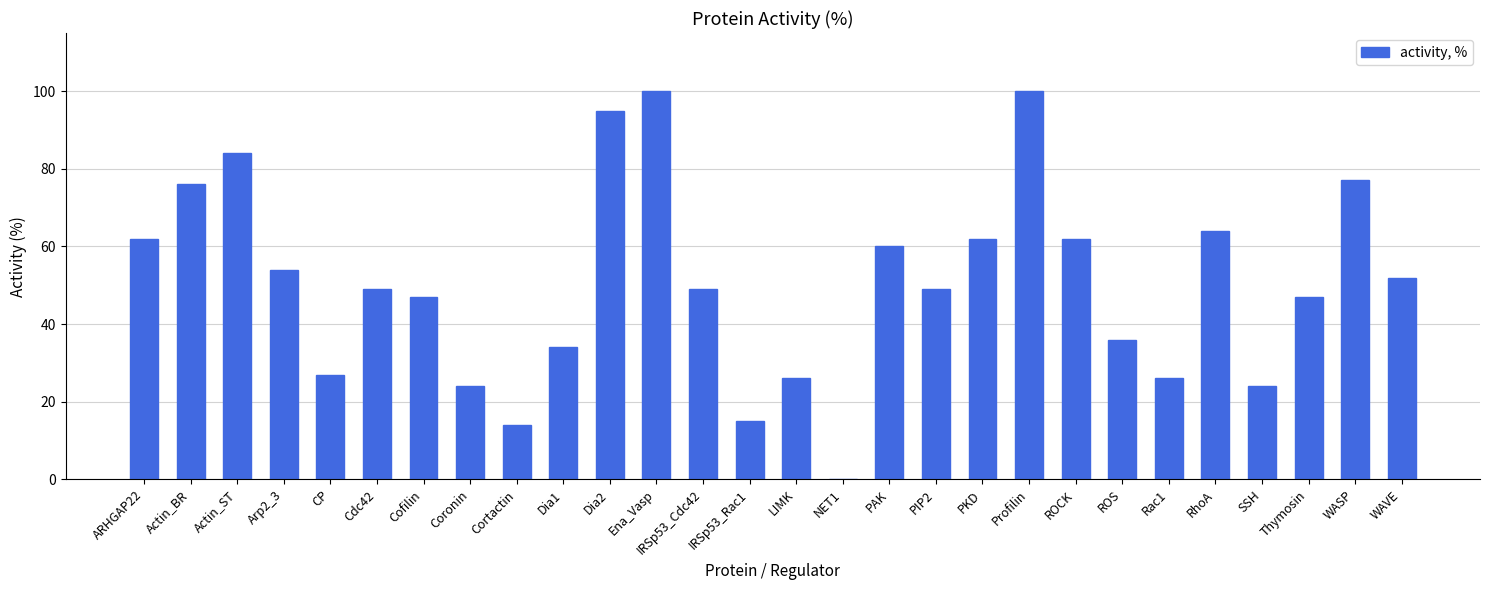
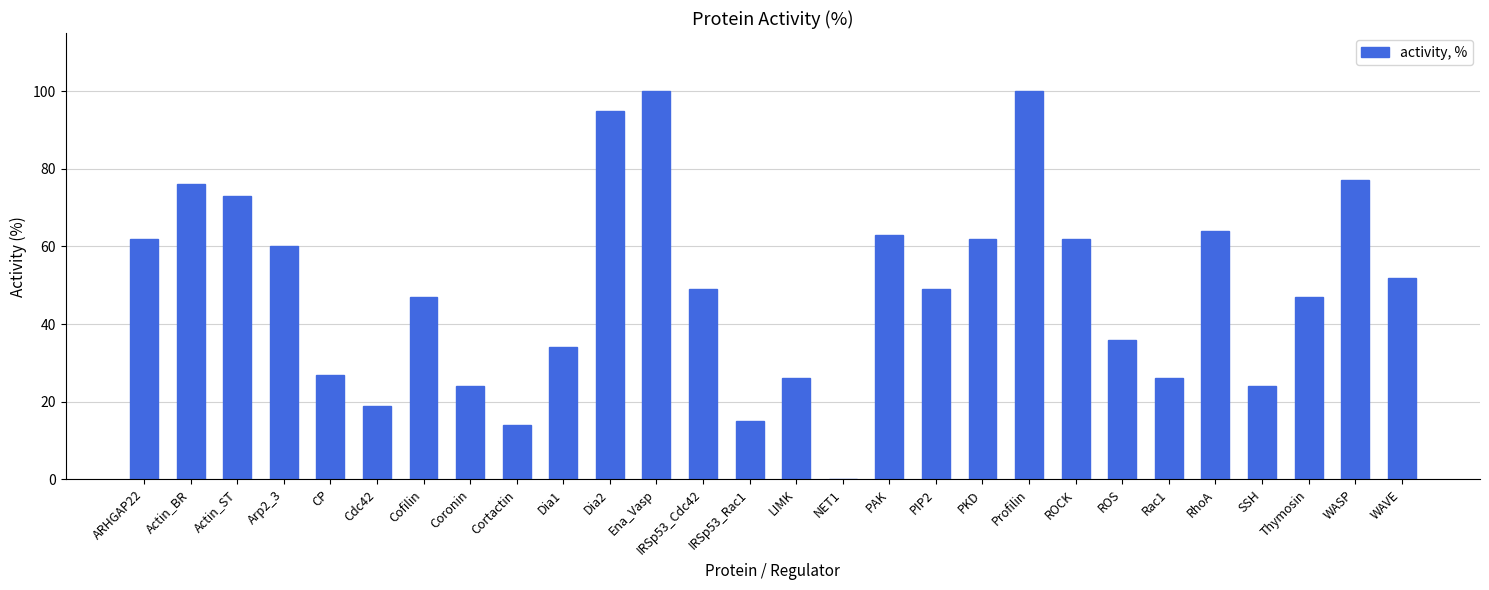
Actin_ST: 84 -> 73
Arp2_3: 54 -> 60
Cdc42: 49 -> 19
PAK: 60 -> 63
